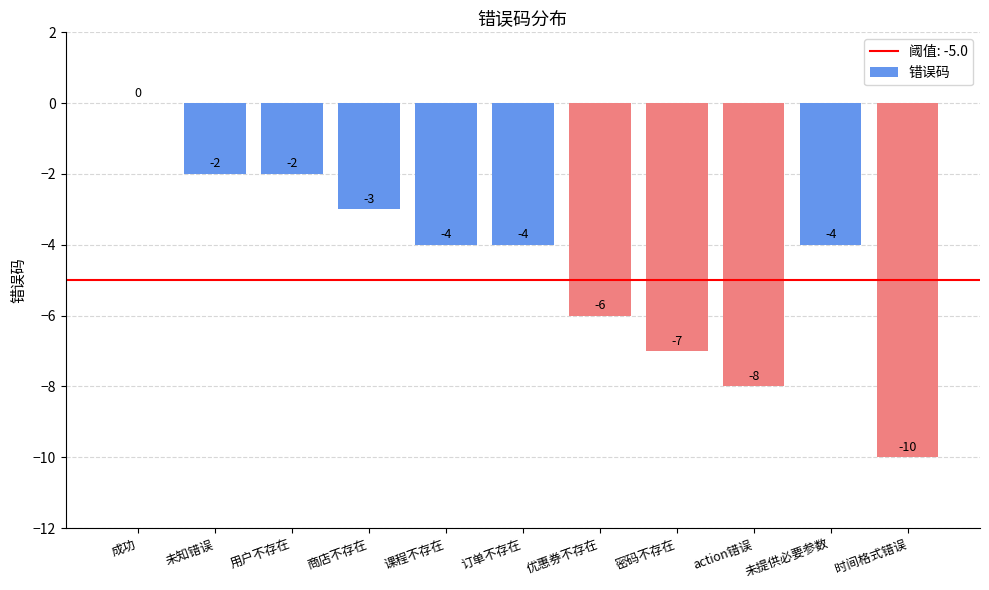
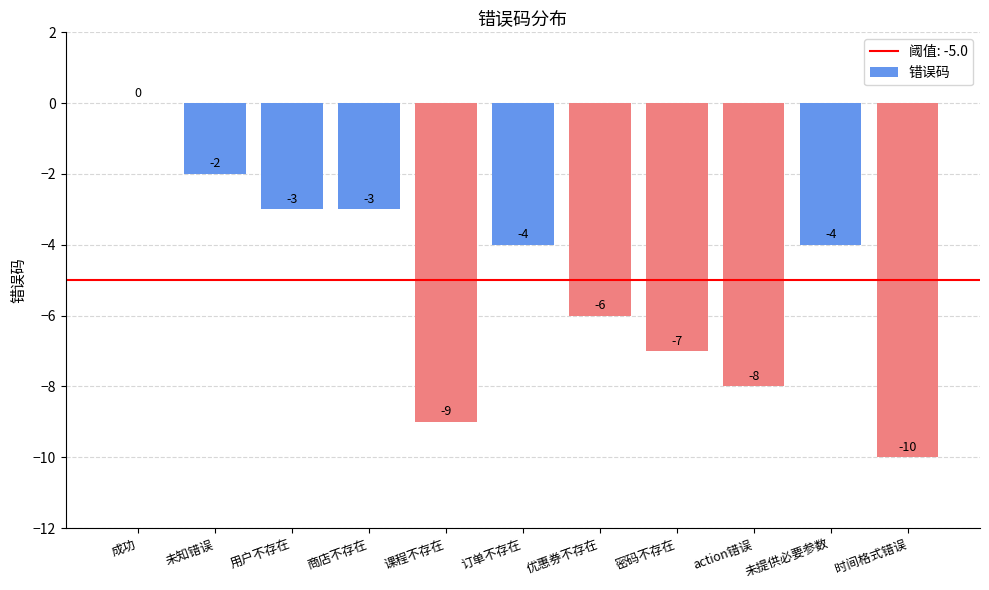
用户不存在: -2 -> -3
课程不存在: -4 -> -9
